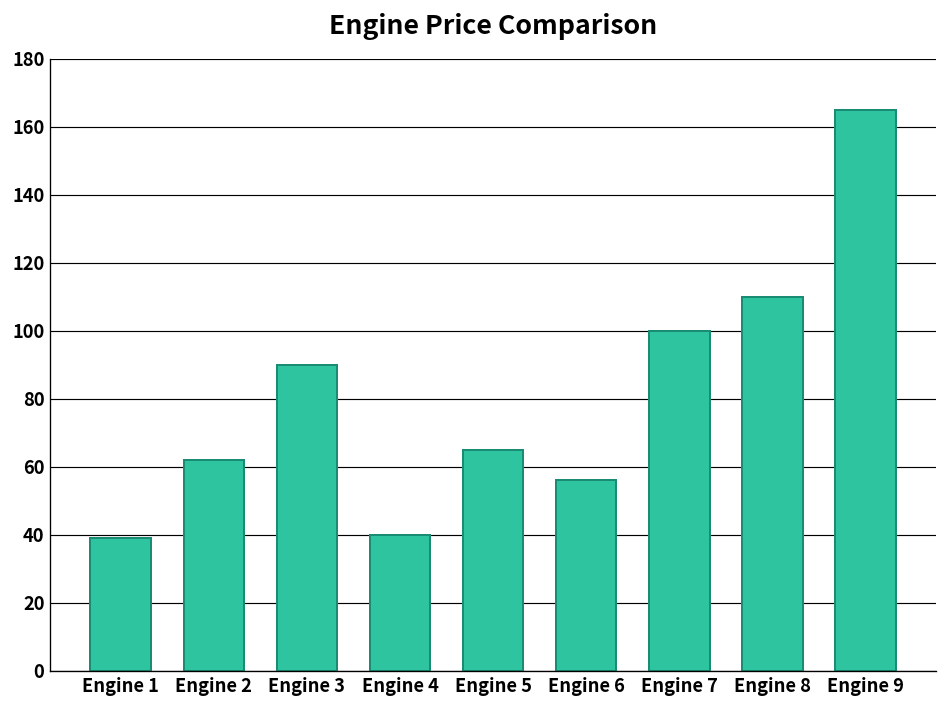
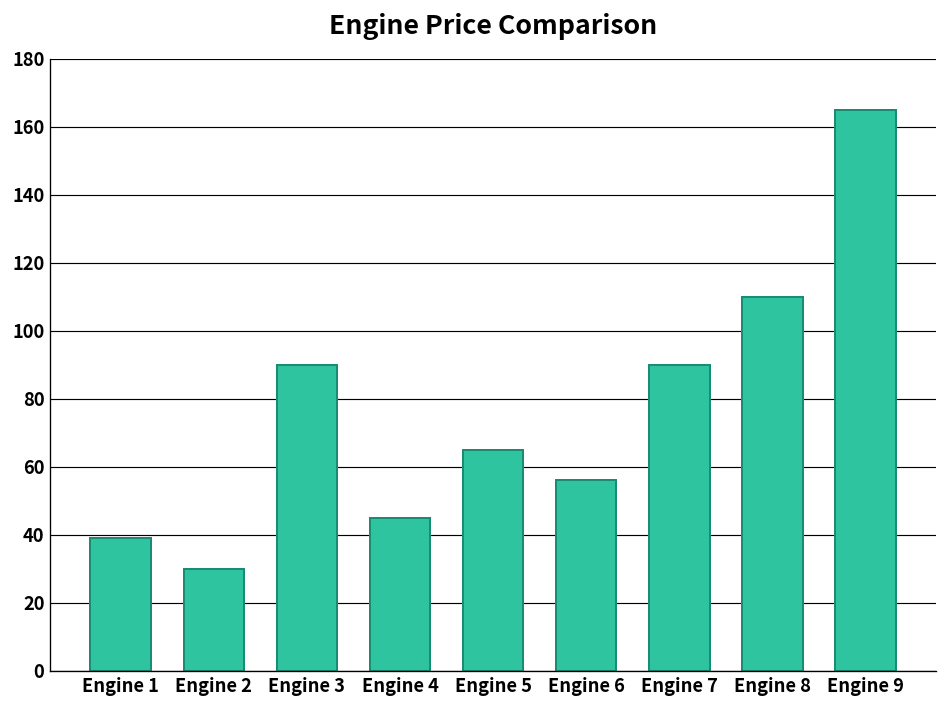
Engine 2: 62 -> 30
Engine 4: 40 -> 45
Engine 7: 100 -> 90
